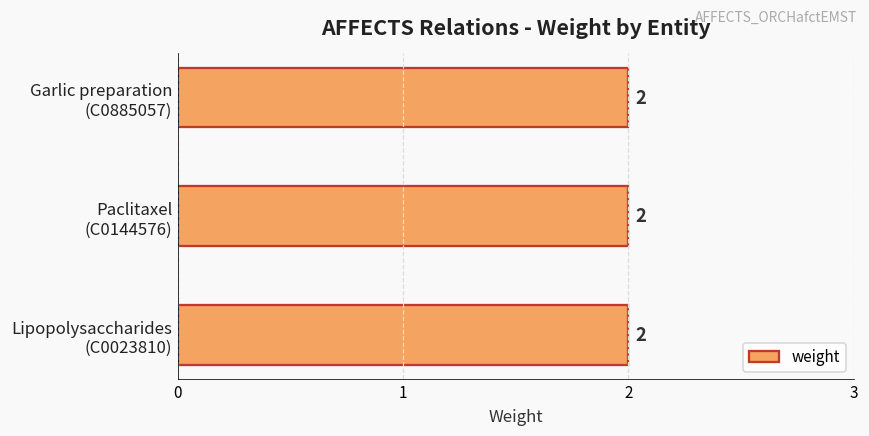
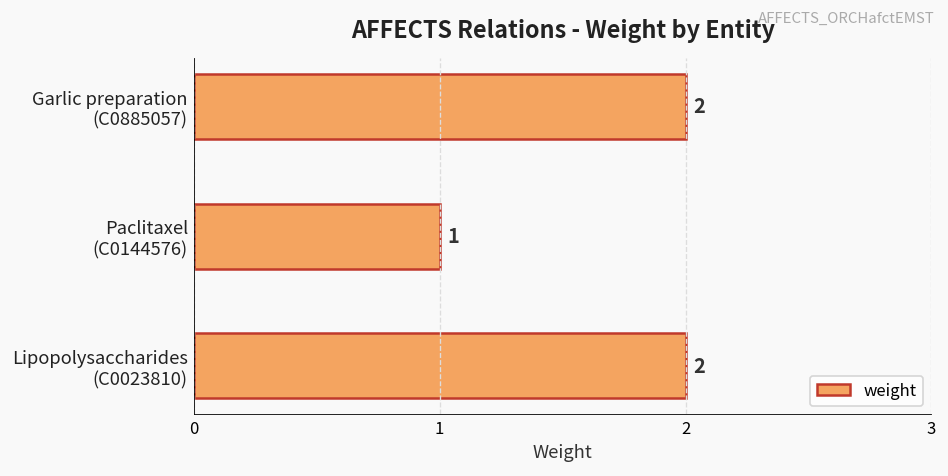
Paclitaxel (C0144576): 2 -> 1
